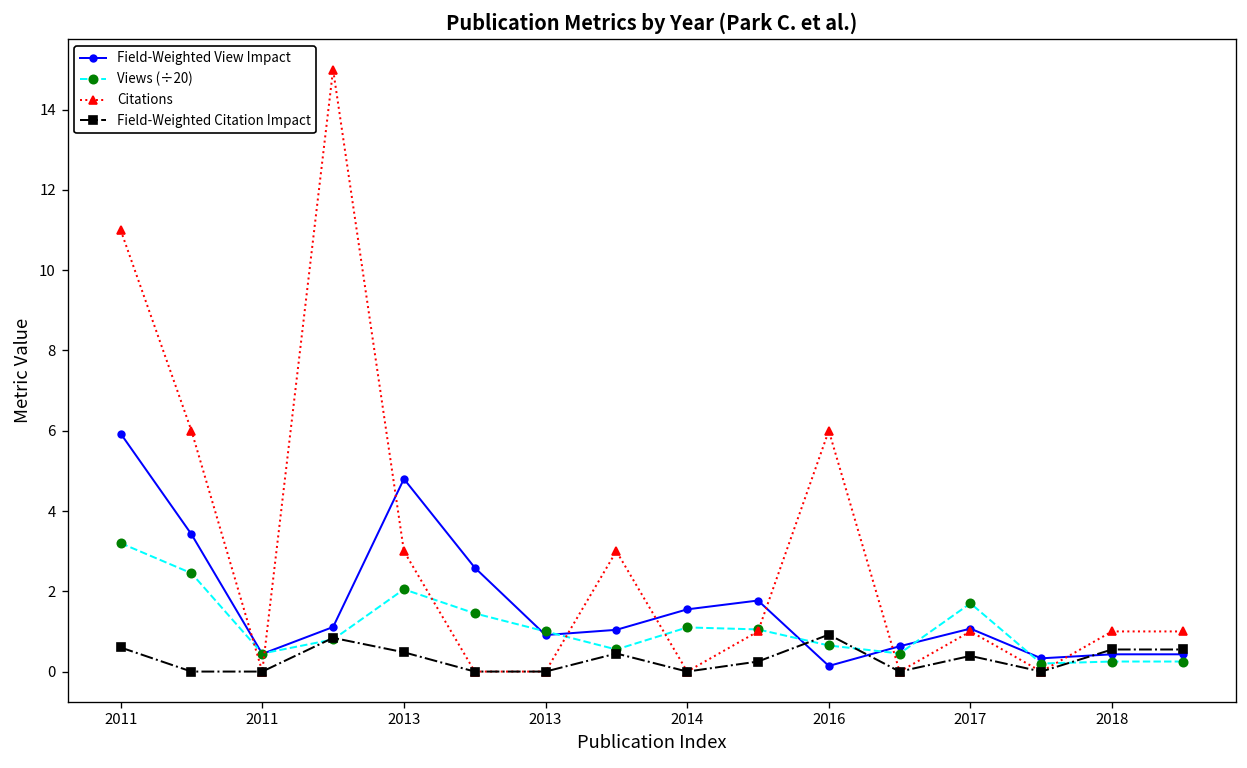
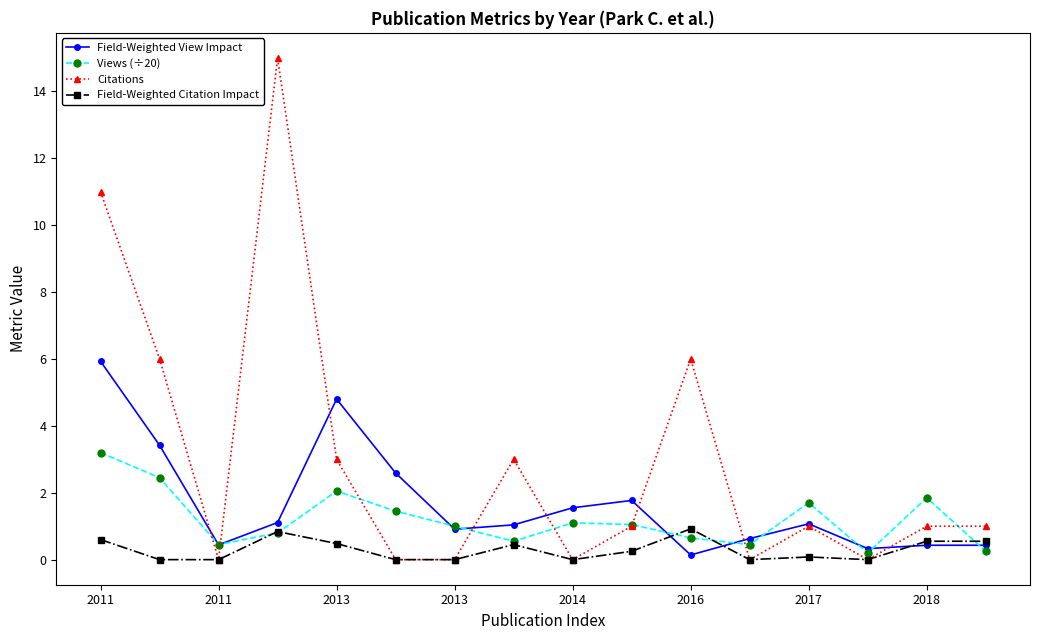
Field-Weighted Citation Impact, 2017: 0.4 -> 0.1
Views (÷20), 2018: 0.3 -> 1.9
